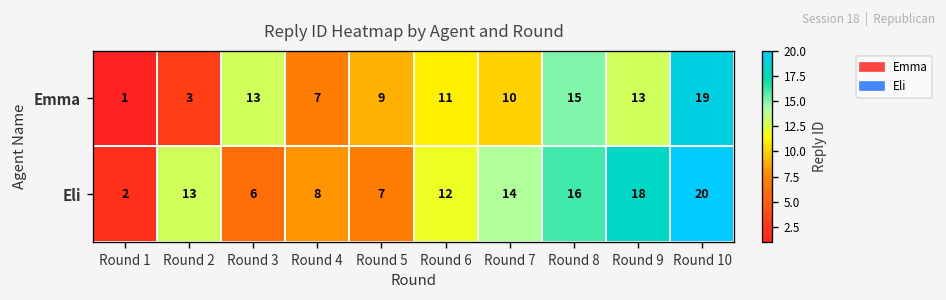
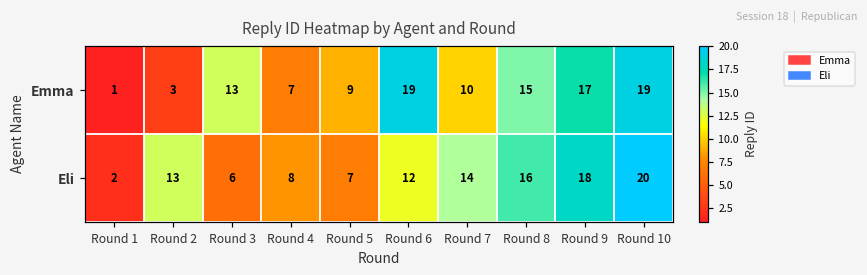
Emma, Round 6: 11 -> 19
Emma, Round 9: 13 -> 17
